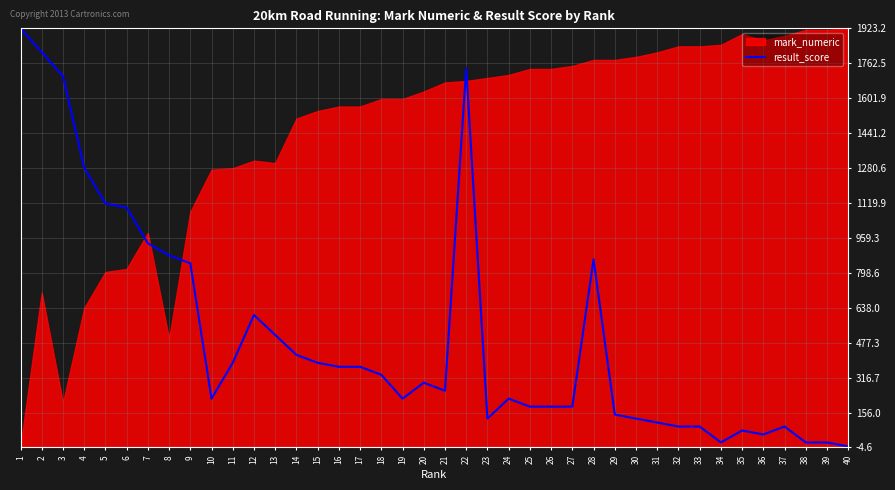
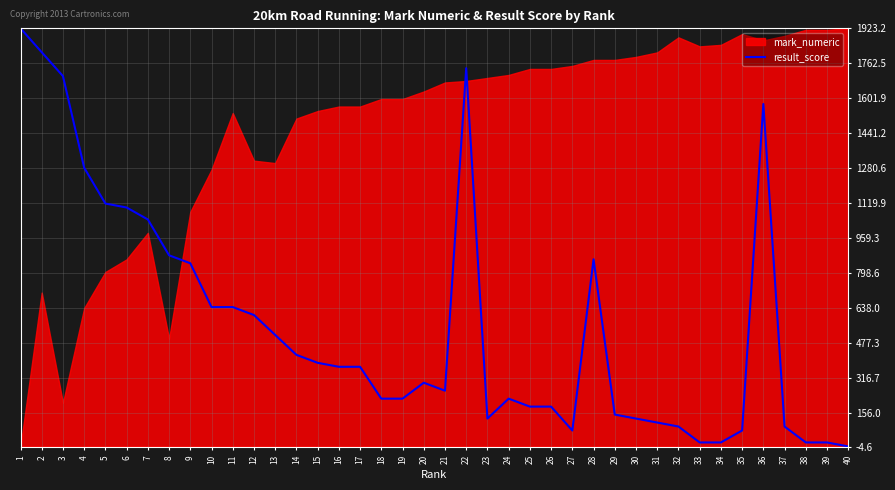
mark_numeric, 6: 820 -> 860
result_score, 7: 930 -> 1040
result_score, 10: 220 -> 640
result_score, 11: 380 -> 640
mark_numeric, 11: 1280 -> 1530
result_score, 18: 330 -> 220
result_score, 27: 180 -> 70
mark_numeric, 32: 1840 -> 1880
result_score, 33: 90 -> 20
result_score, 36: 50 -> 1580
